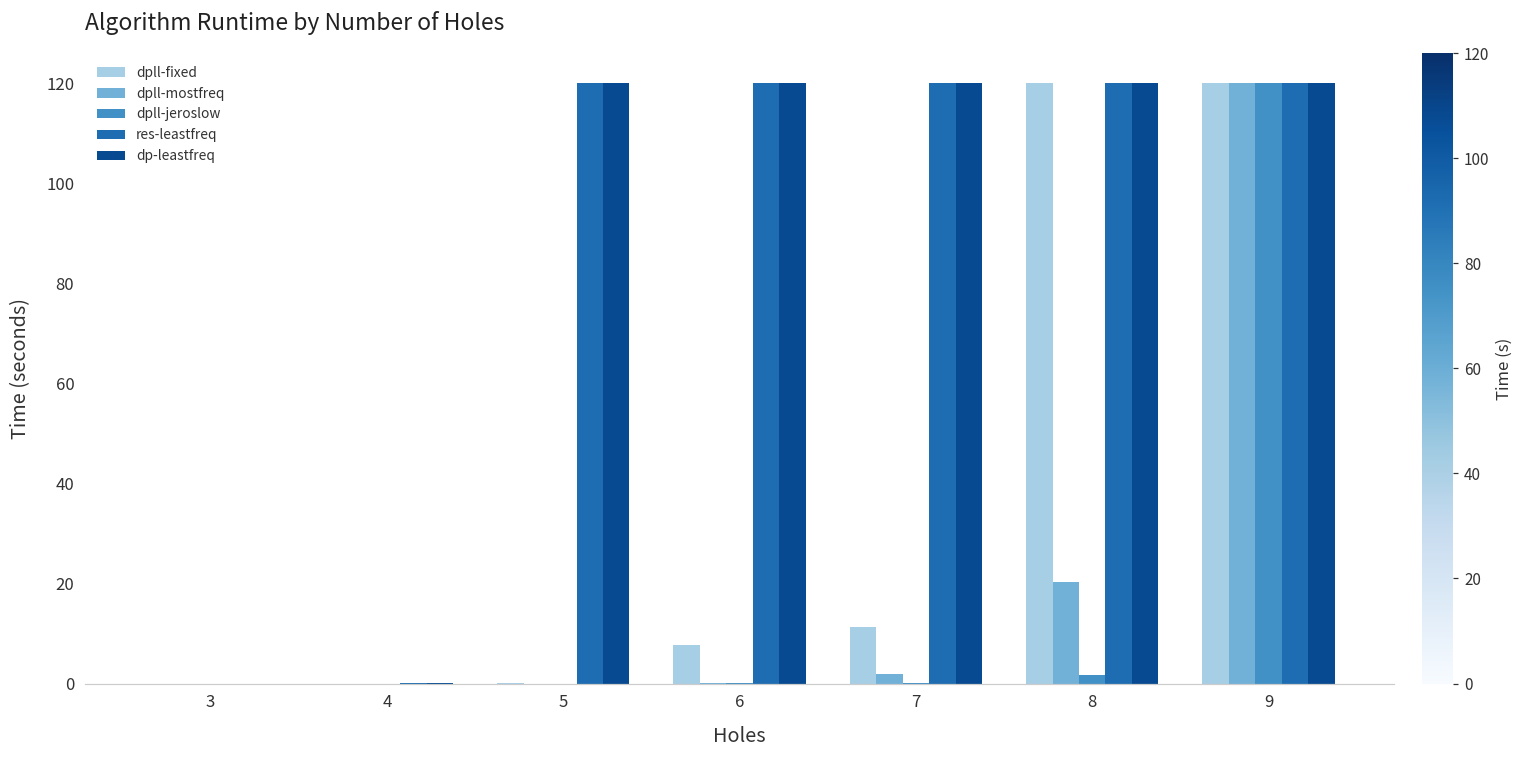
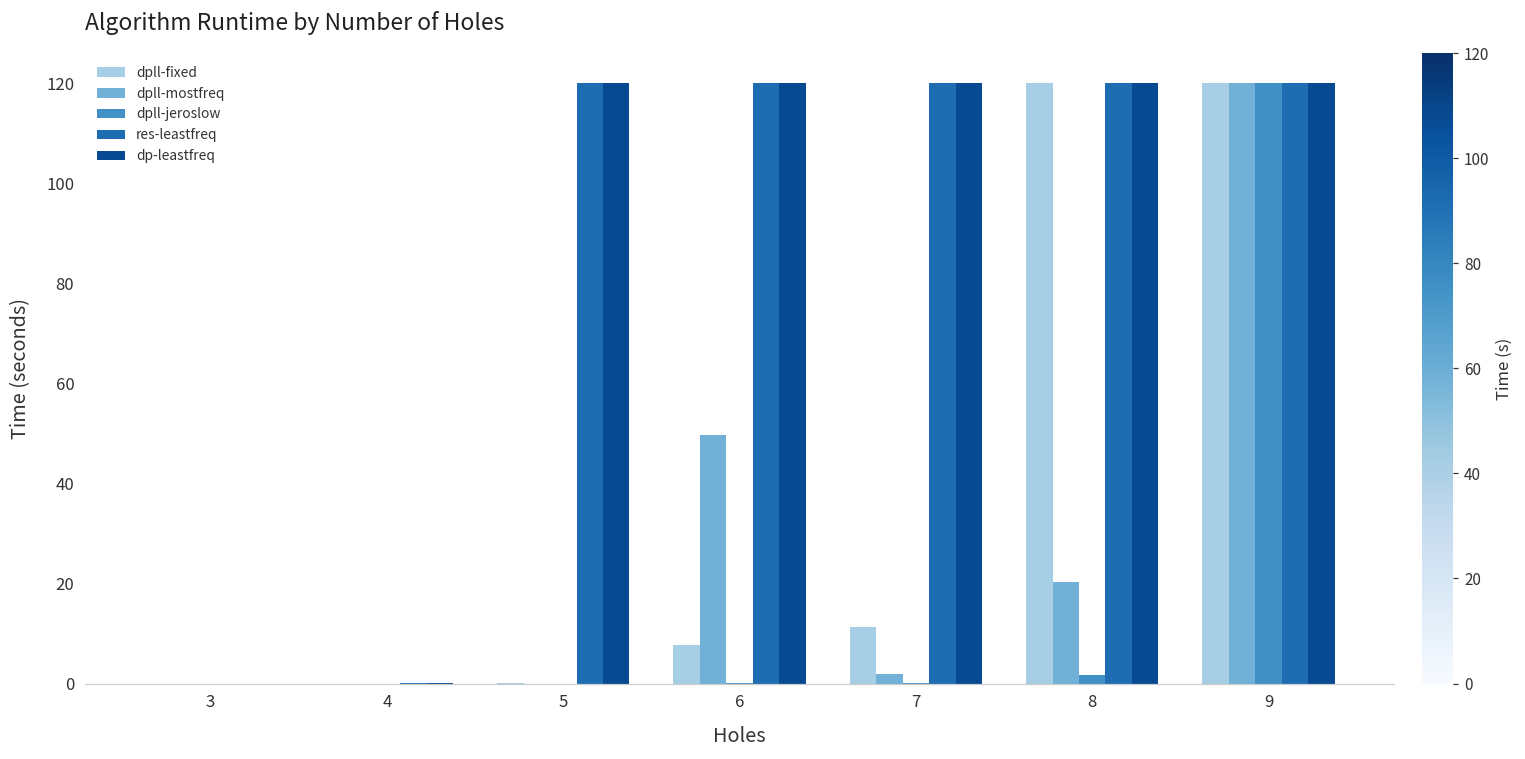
dpll-mostfreq, 6: 0 -> 50
